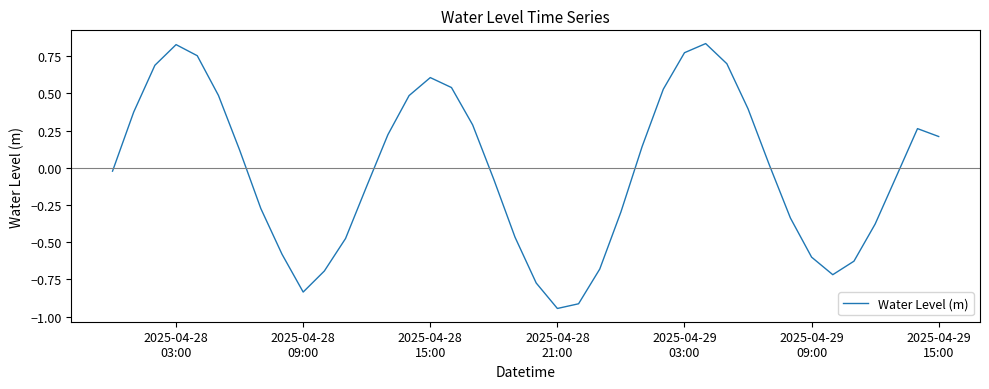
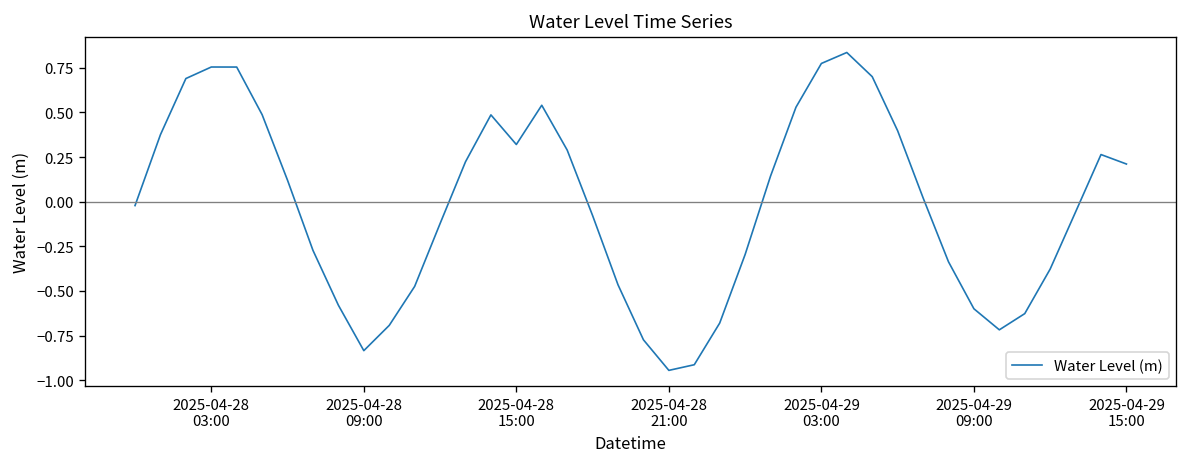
2025-04-28 03:00: 0.83 -> 0.75
2025-04-28 15:00: 0.61 -> 0.32
